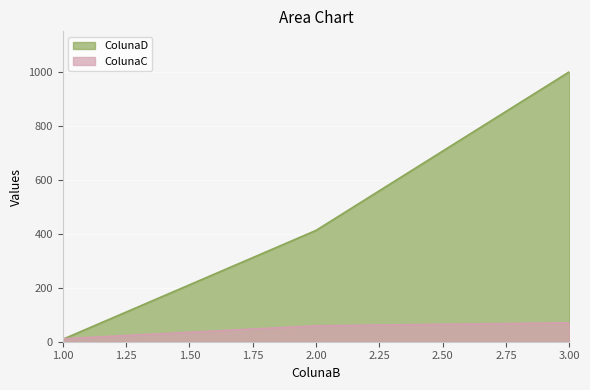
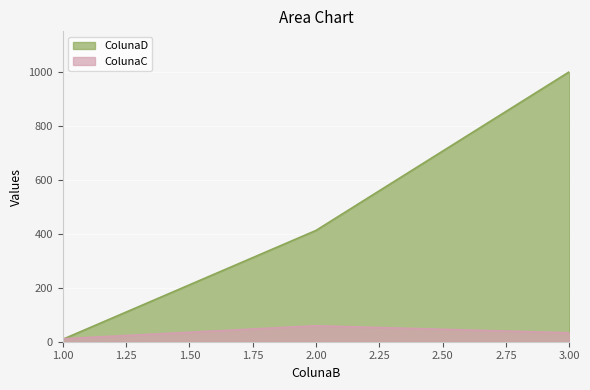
ColunaC, 3.00: 70 -> 30
